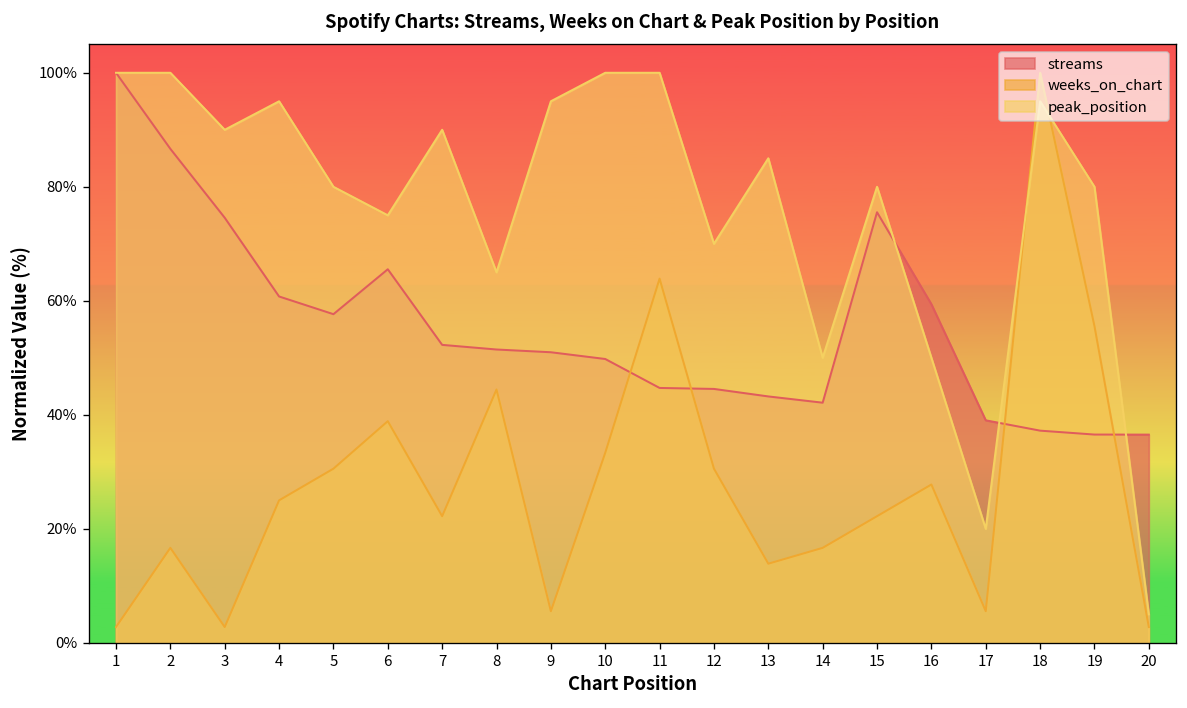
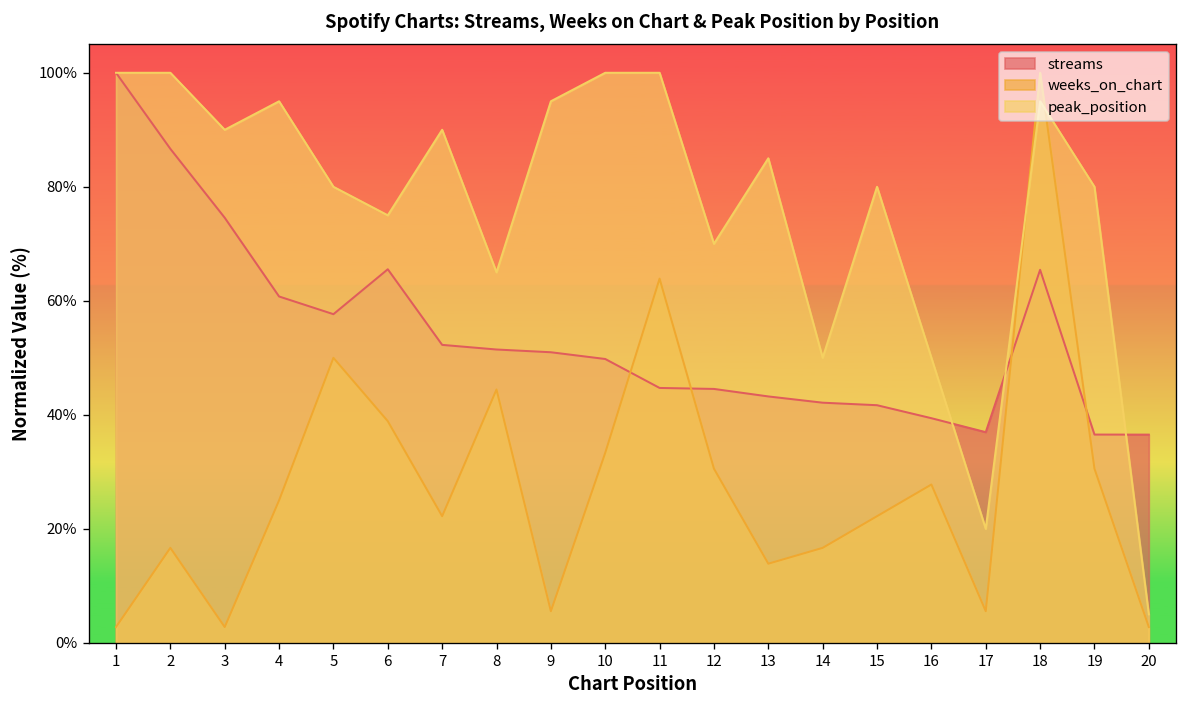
weeks_on_chart, 5: 31% -> 50%
streams, 15: 76% -> 42%
streams, 16: 59% -> 39%
streams, 17: 39% -> 37%
streams, 18: 37% -> 65%
weeks_on_chart, 19: 56% -> 31%
